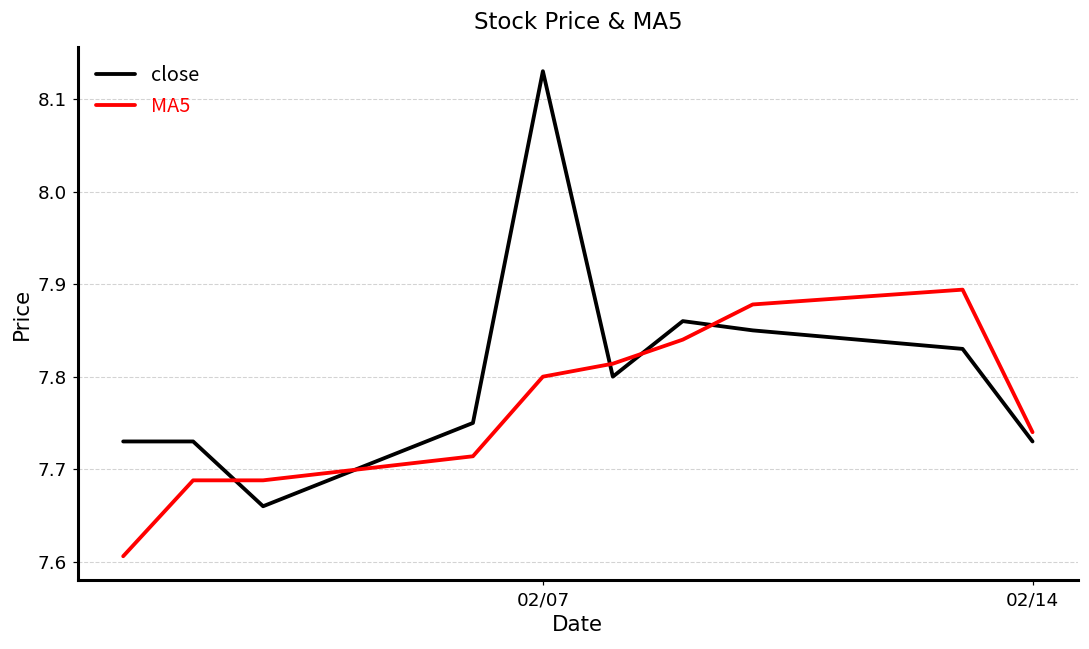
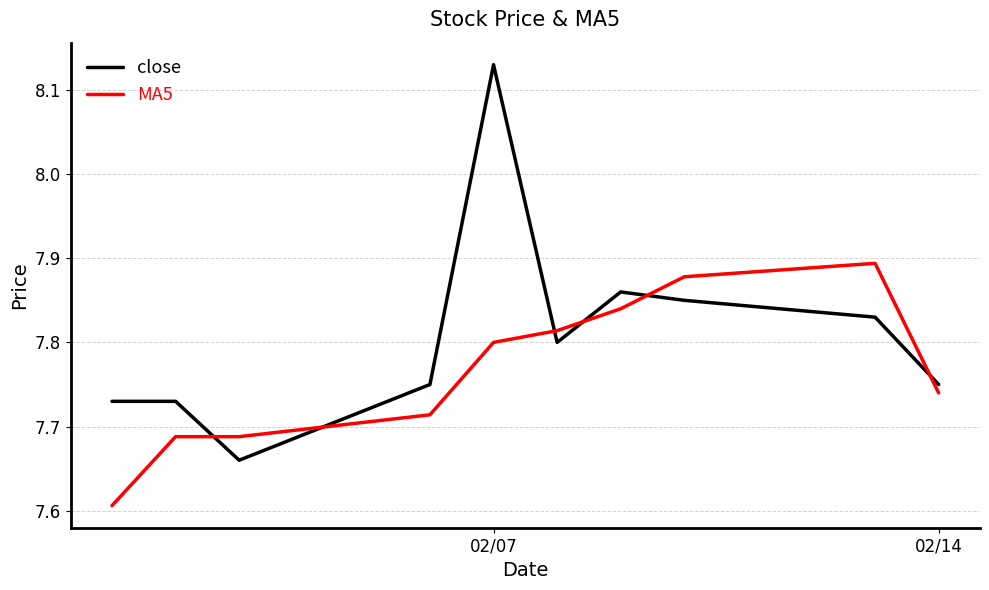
close, 02/14: 7.73 -> 7.75
